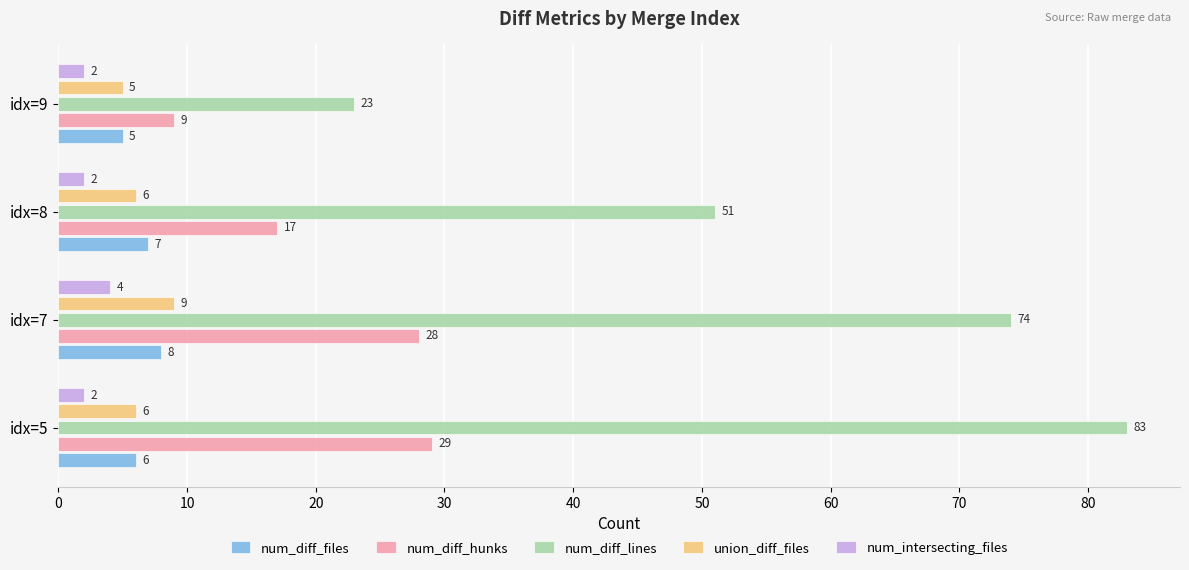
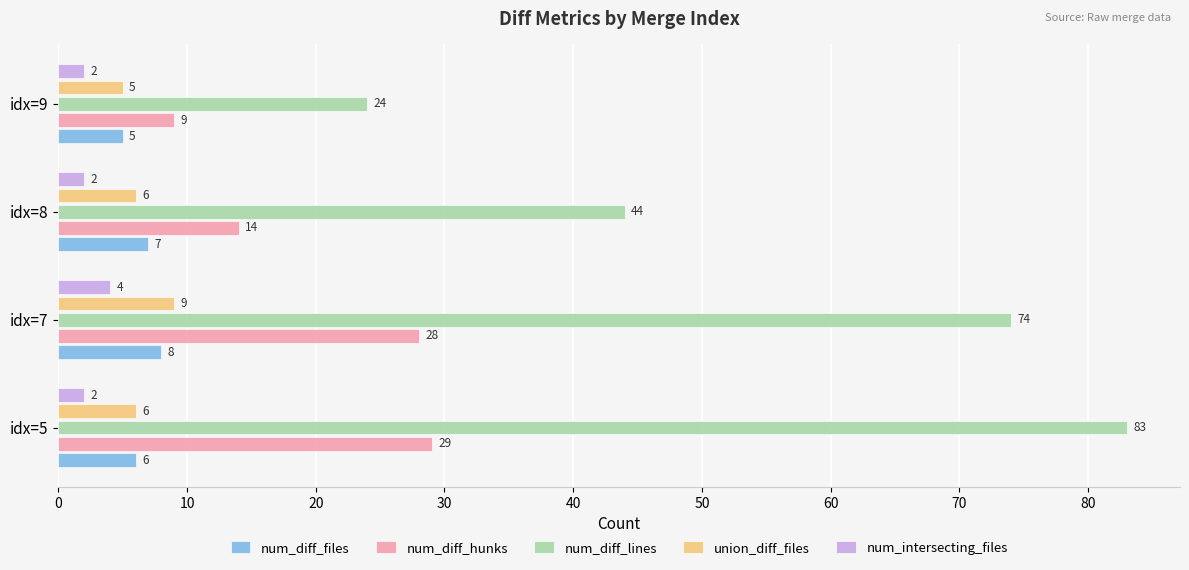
num_diff_lines, idx=9: 23 -> 24
num_diff_lines, idx=8: 51 -> 44
num_diff_hunks, idx=8: 17 -> 14
